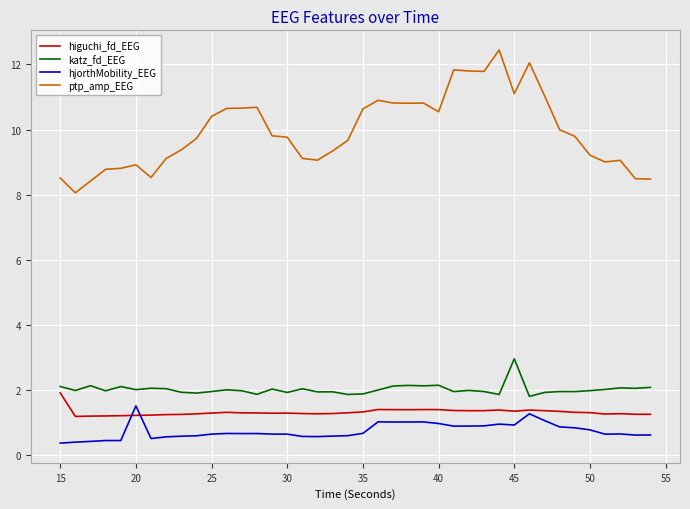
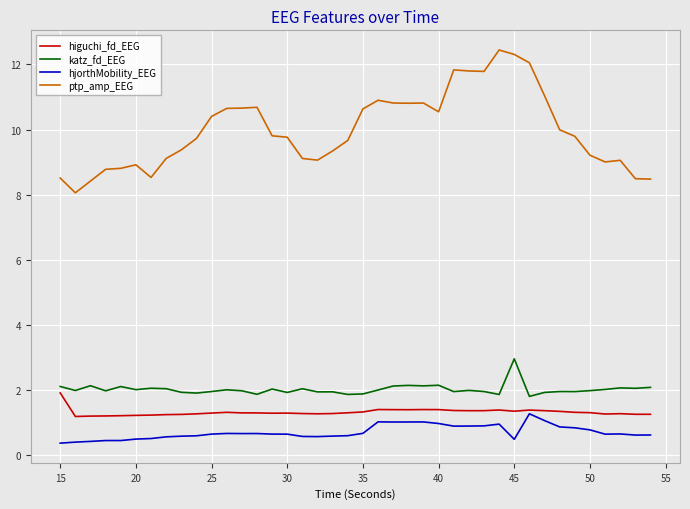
hjorthMobility_EEG, 20: 1.5 -> 0.5
hjorthMobility_EEG, 45: 0.9 -> 0.5
ptp_amp_EEG, 45: 11.1 -> 12.3
